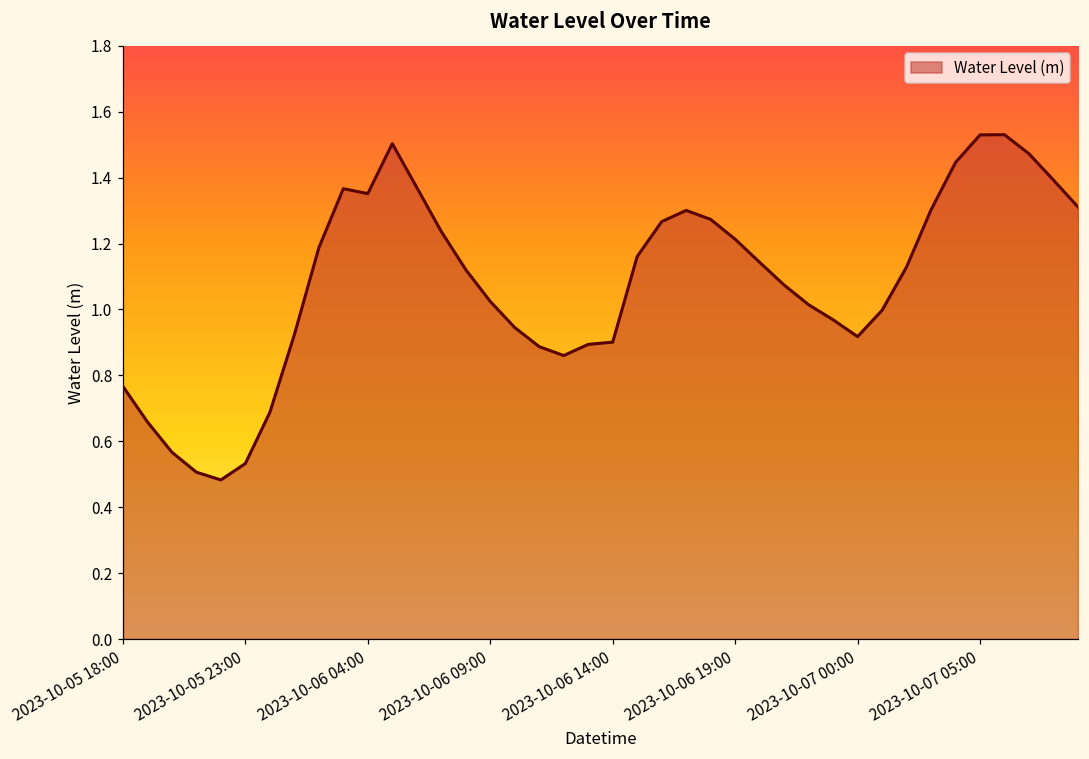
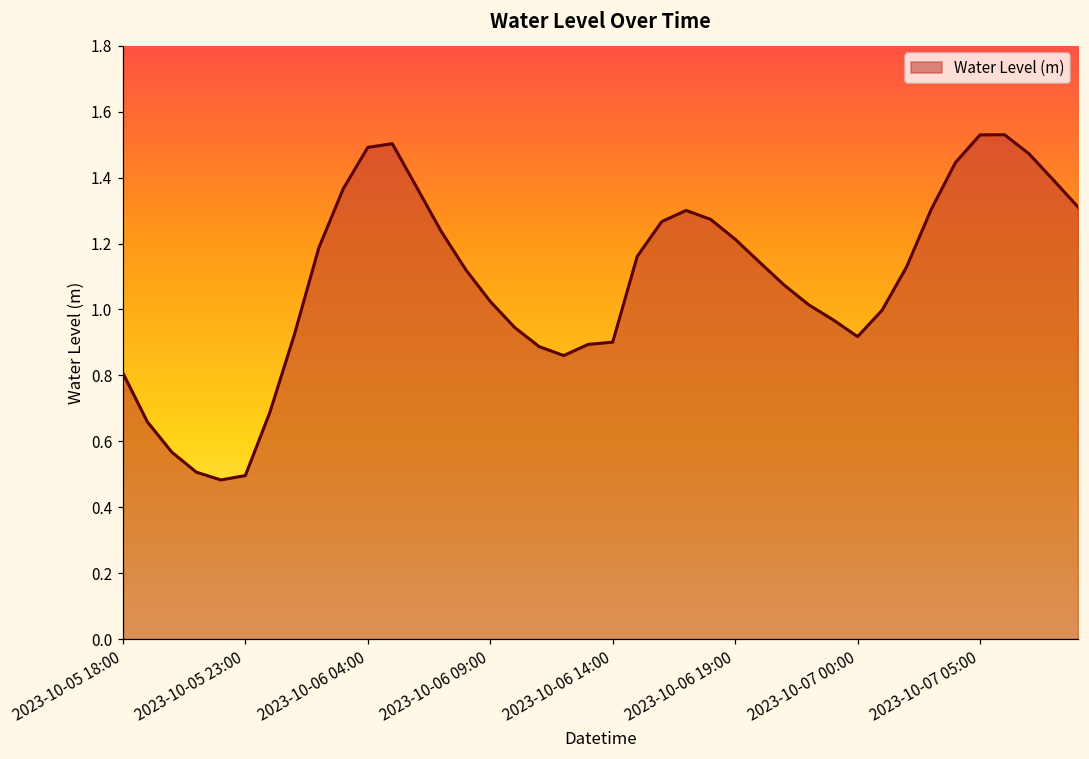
2023-10-05 18:00: 0.77 -> 0.81
2023-10-05 23:00: 0.53 -> 0.50
2023-10-06 04:00: 1.35 -> 1.49
